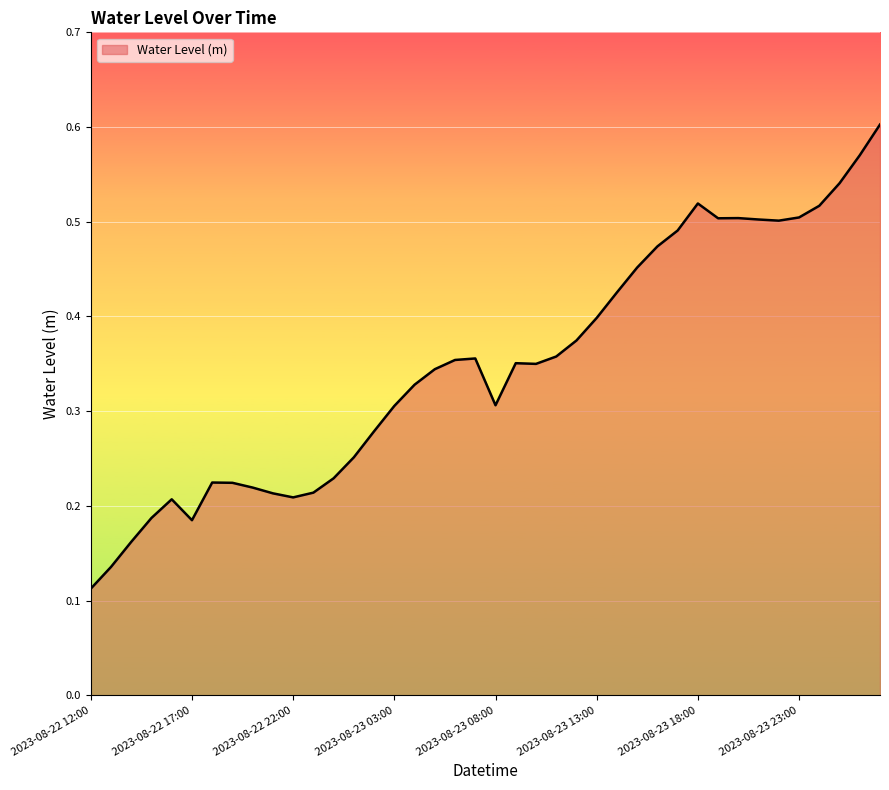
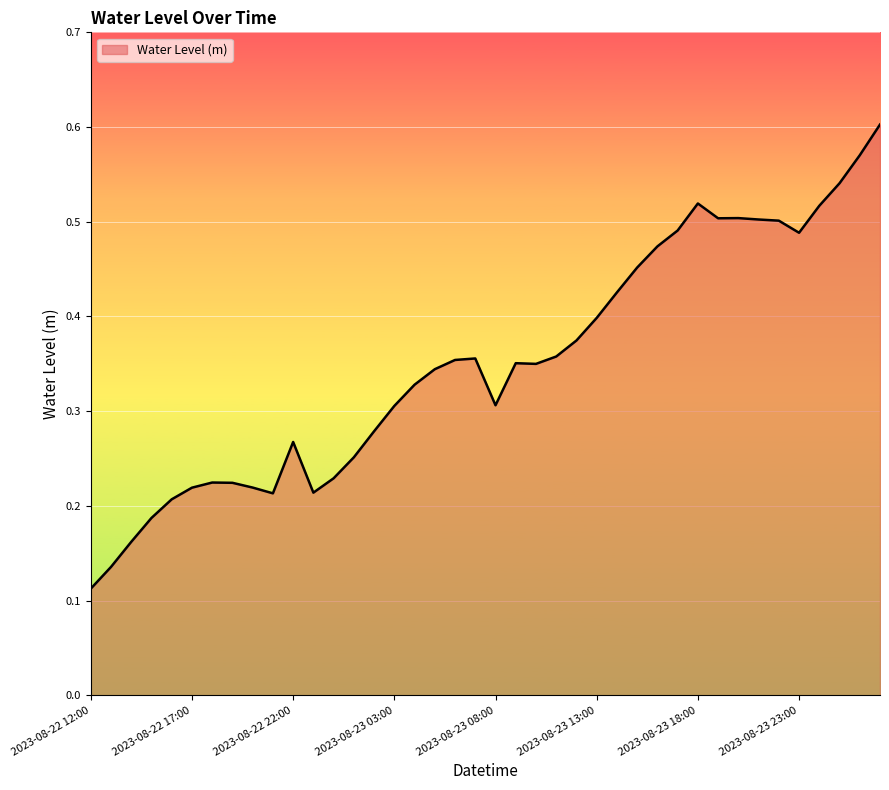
2023-08-22 17:00: 0.18 -> 0.22
2023-08-22 22:00: 0.21 -> 0.27
2023-08-23 23:00: 0.50 -> 0.49
